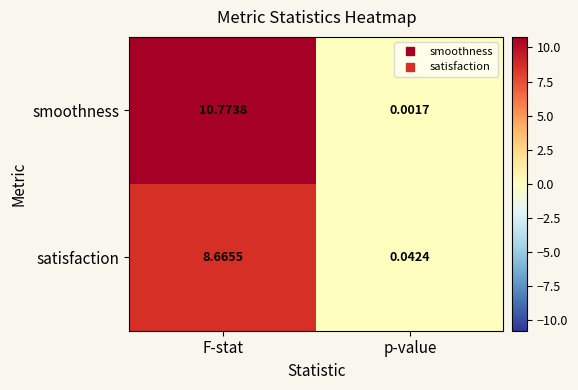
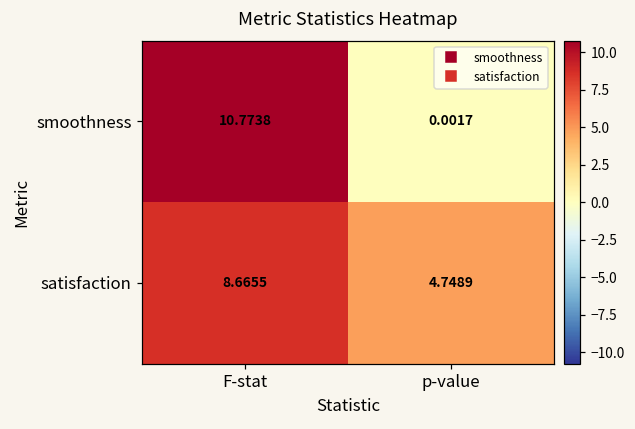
satisfaction, p-value: 0.0424 -> 4.7489
